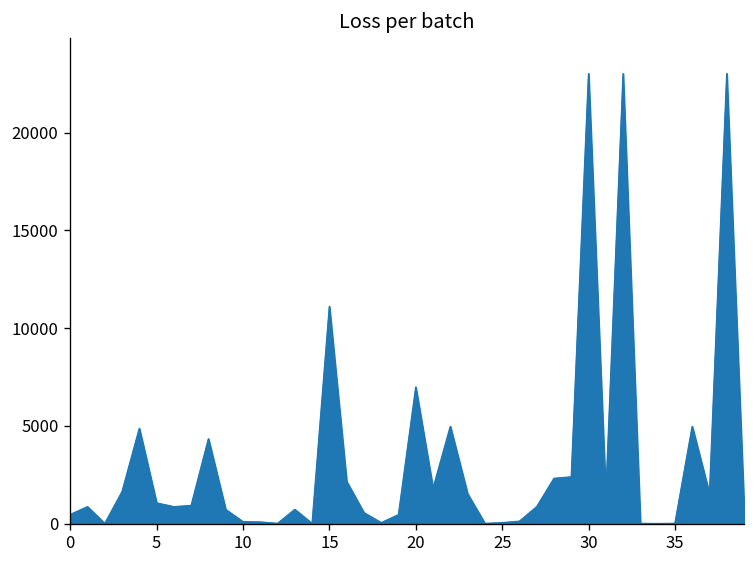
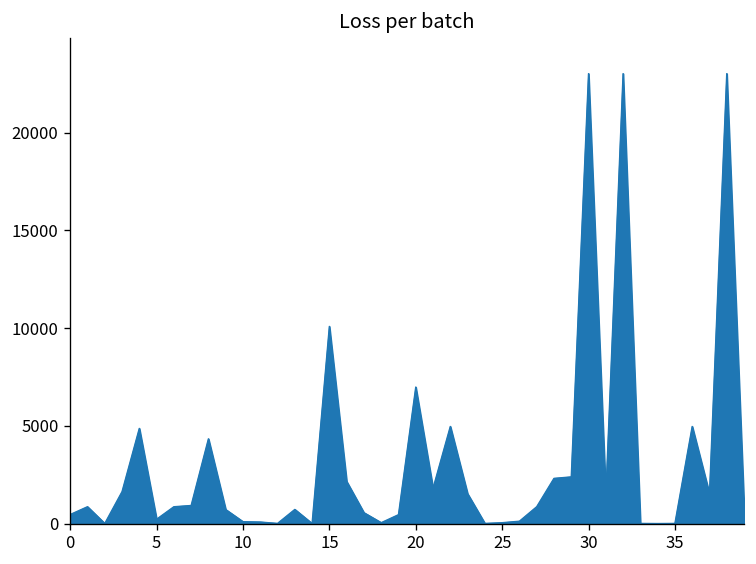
5: 1100 -> 200
15: 11100 -> 10100
